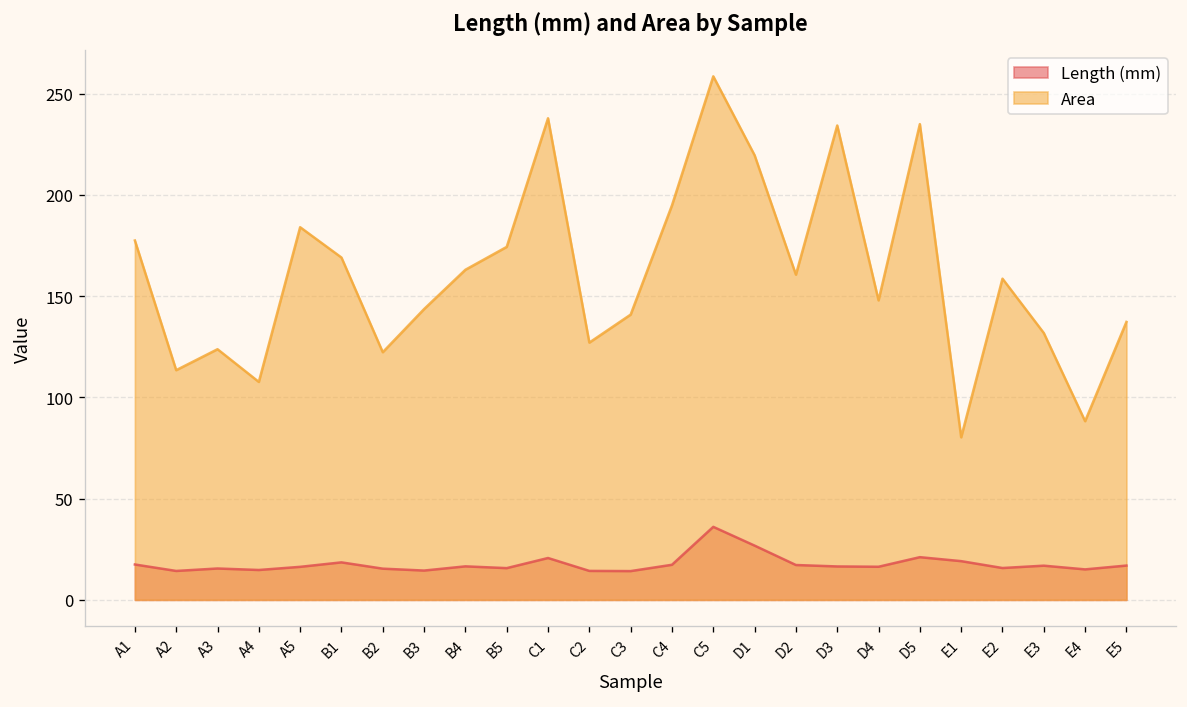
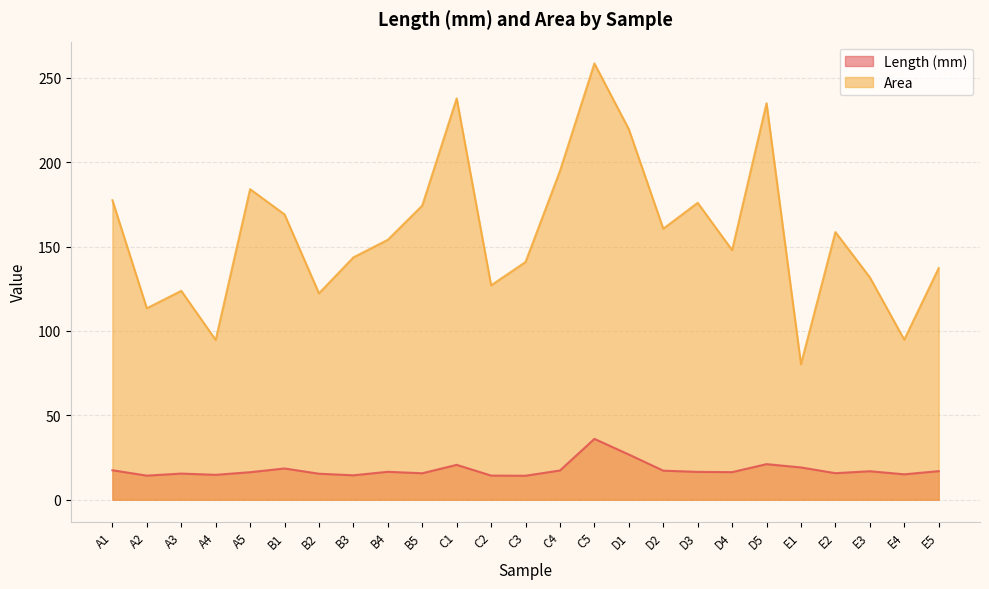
Area, A4: 108 -> 95
Area, B4: 163 -> 154
Area, D3: 234 -> 176
Area, E4: 88 -> 95
